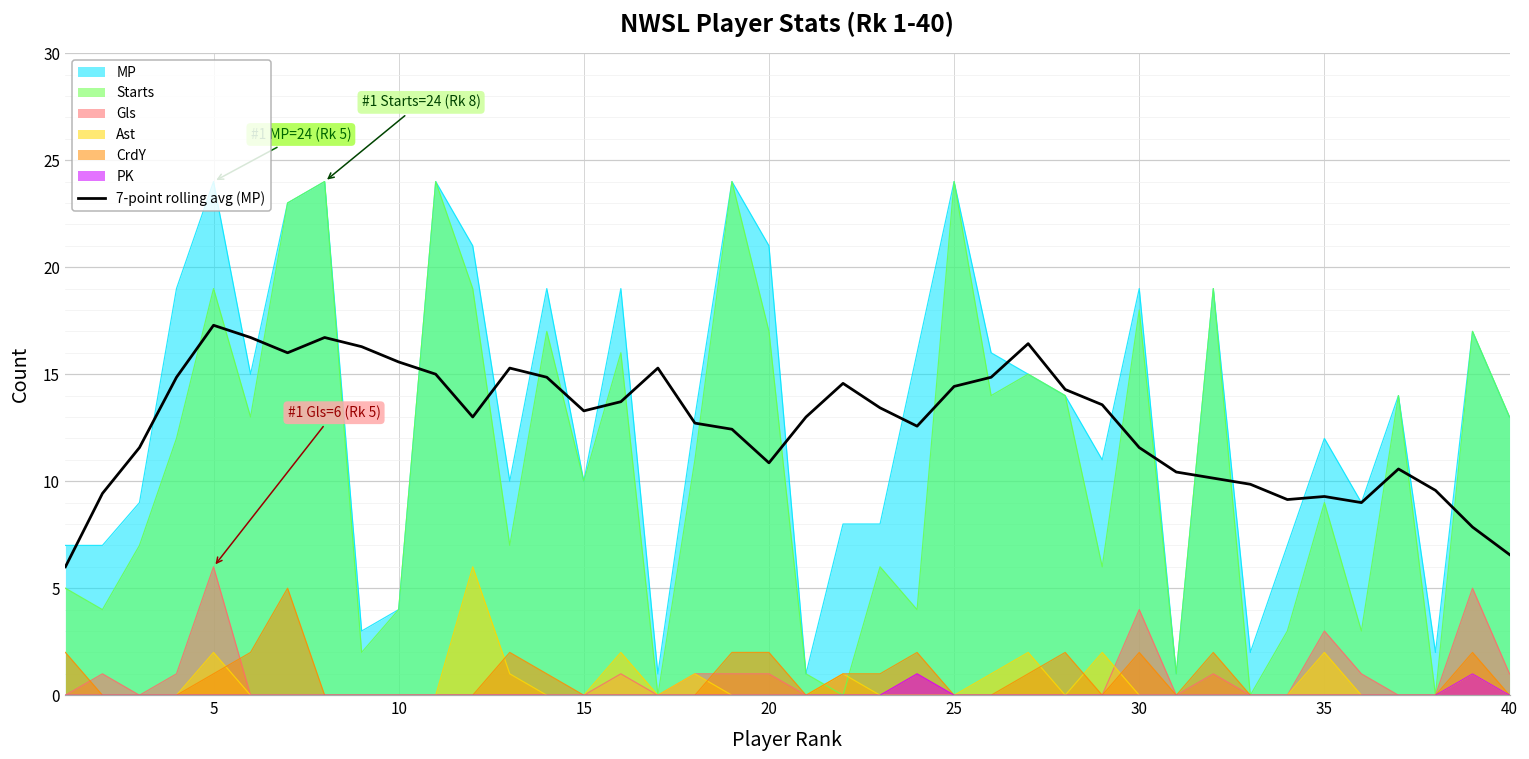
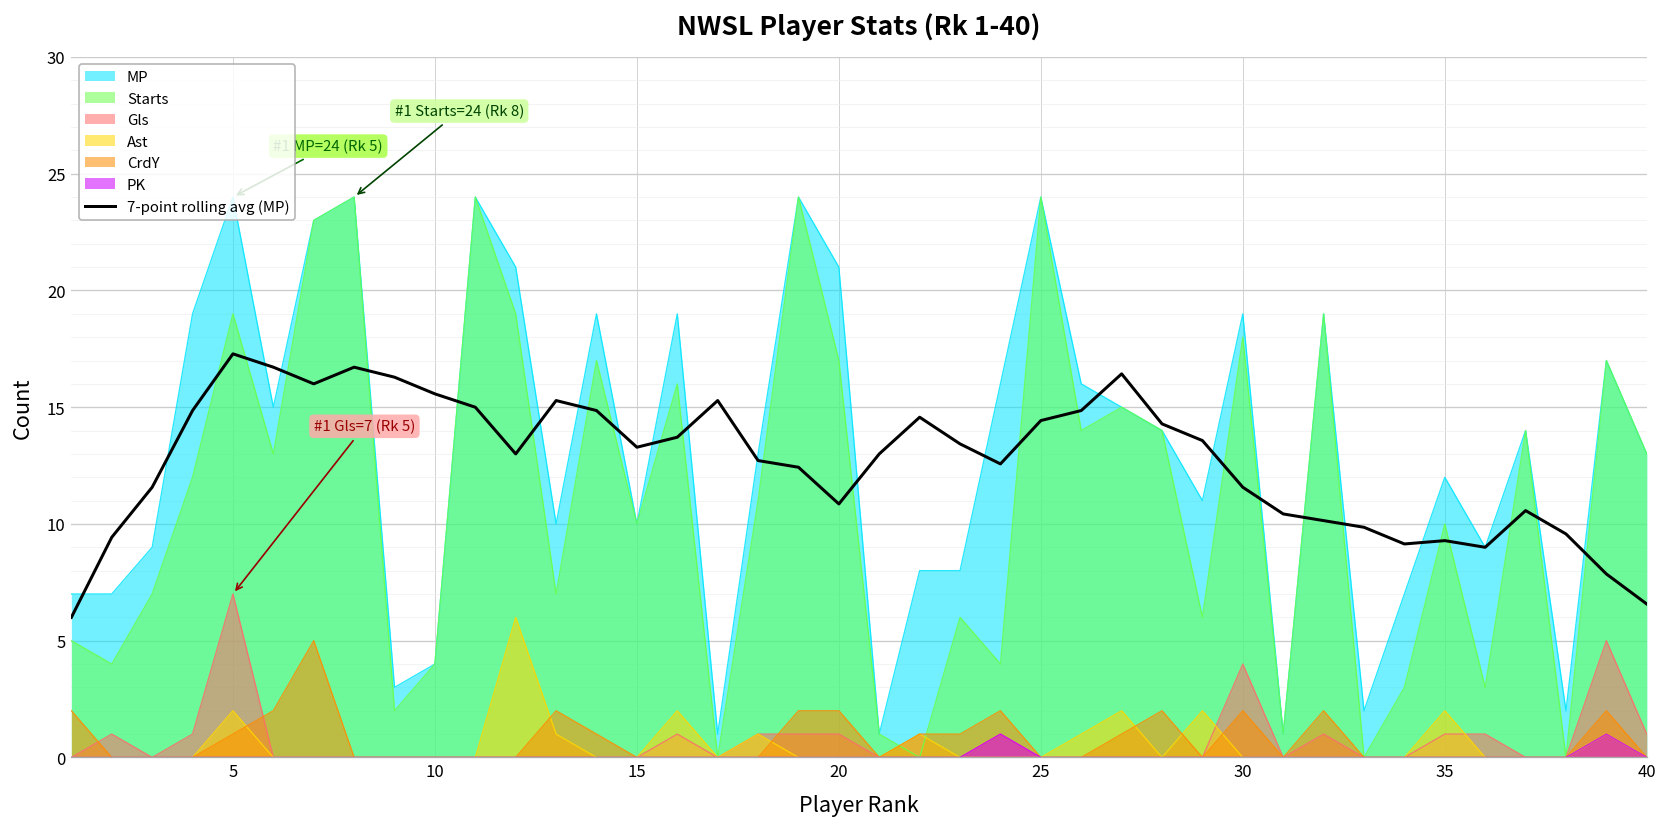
Gls, 5: 6 -> 7
Starts, 35: 9 -> 10
Gls, 35: 3 -> 1
